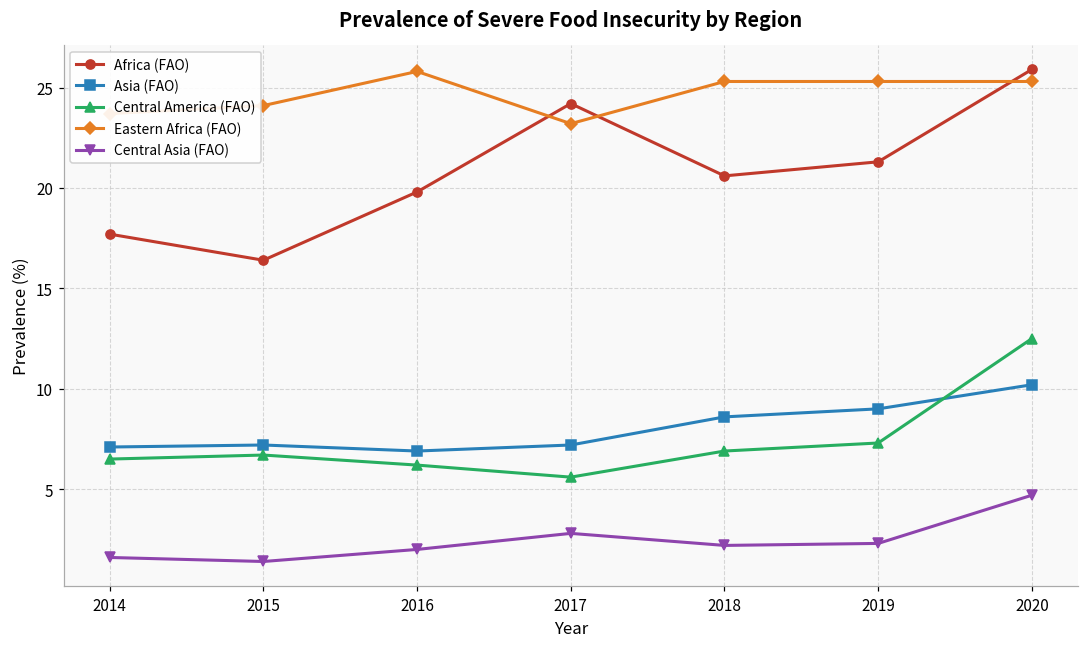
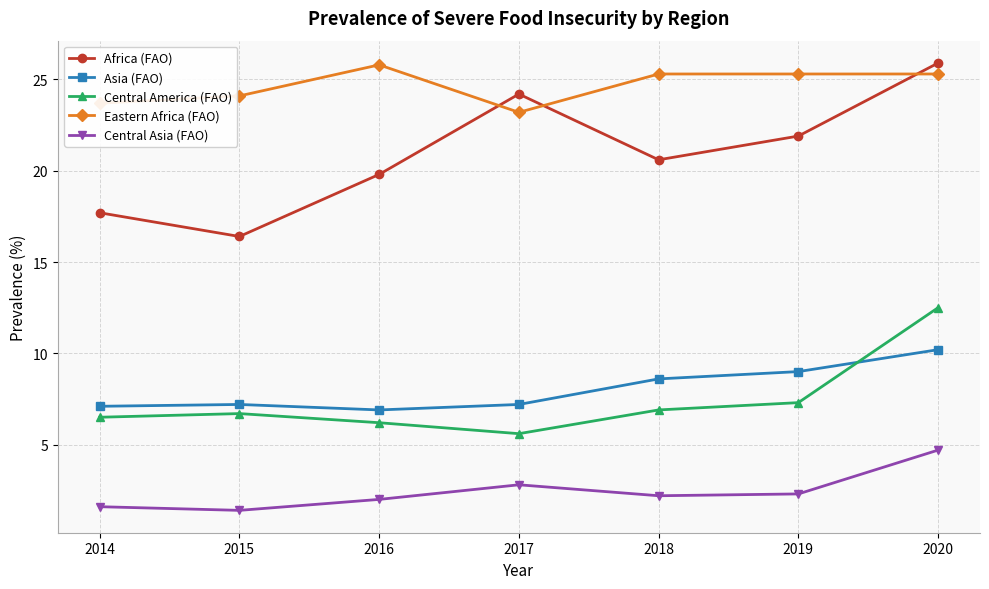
Africa (FAO), 2019: 21.3 -> 21.9
